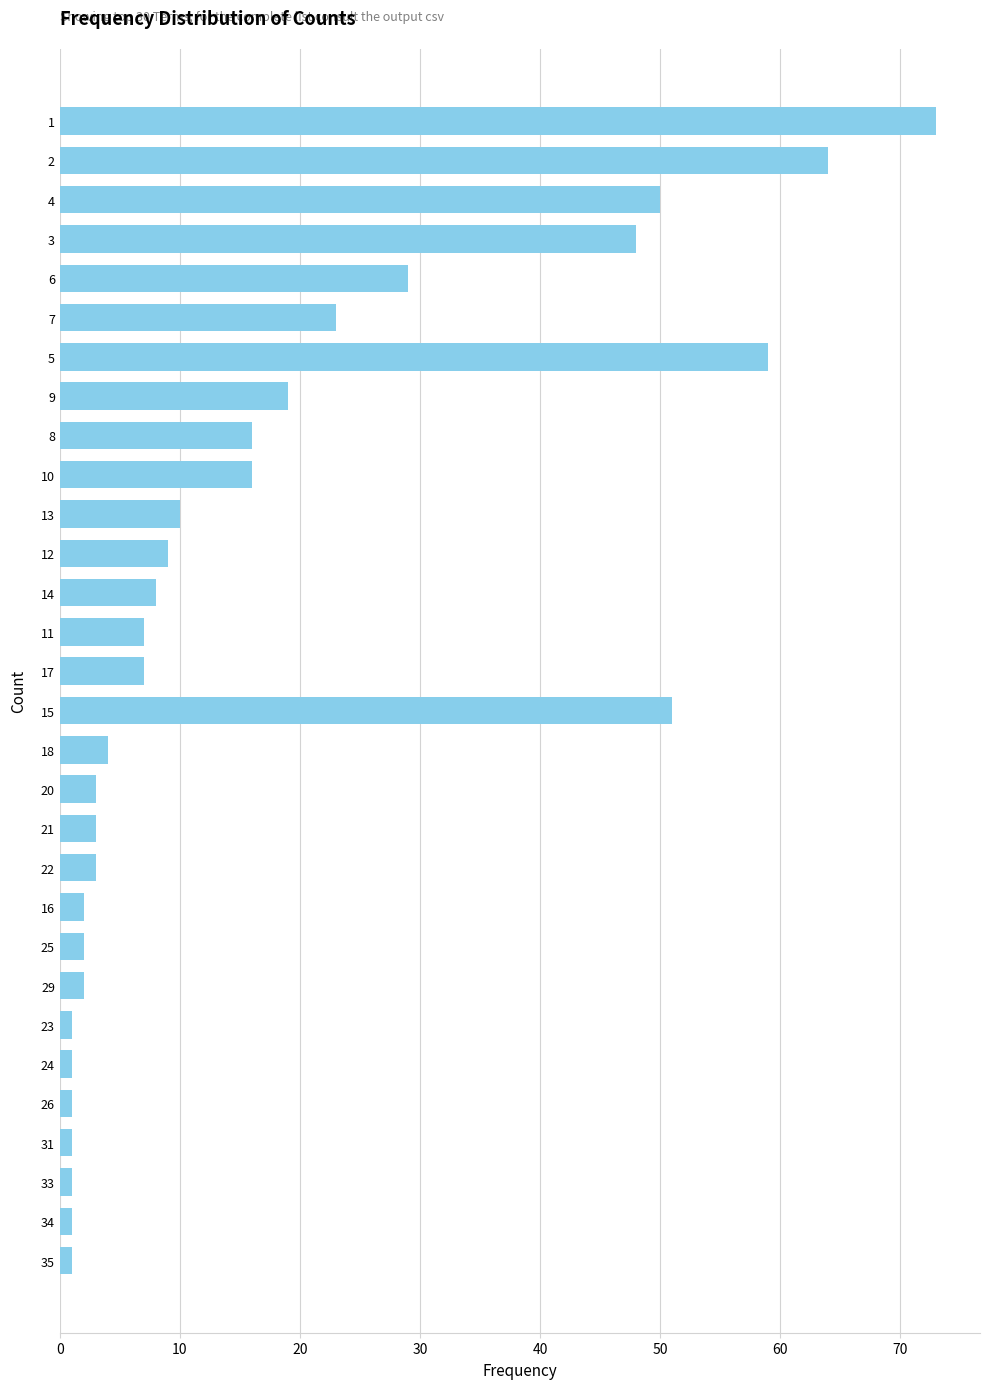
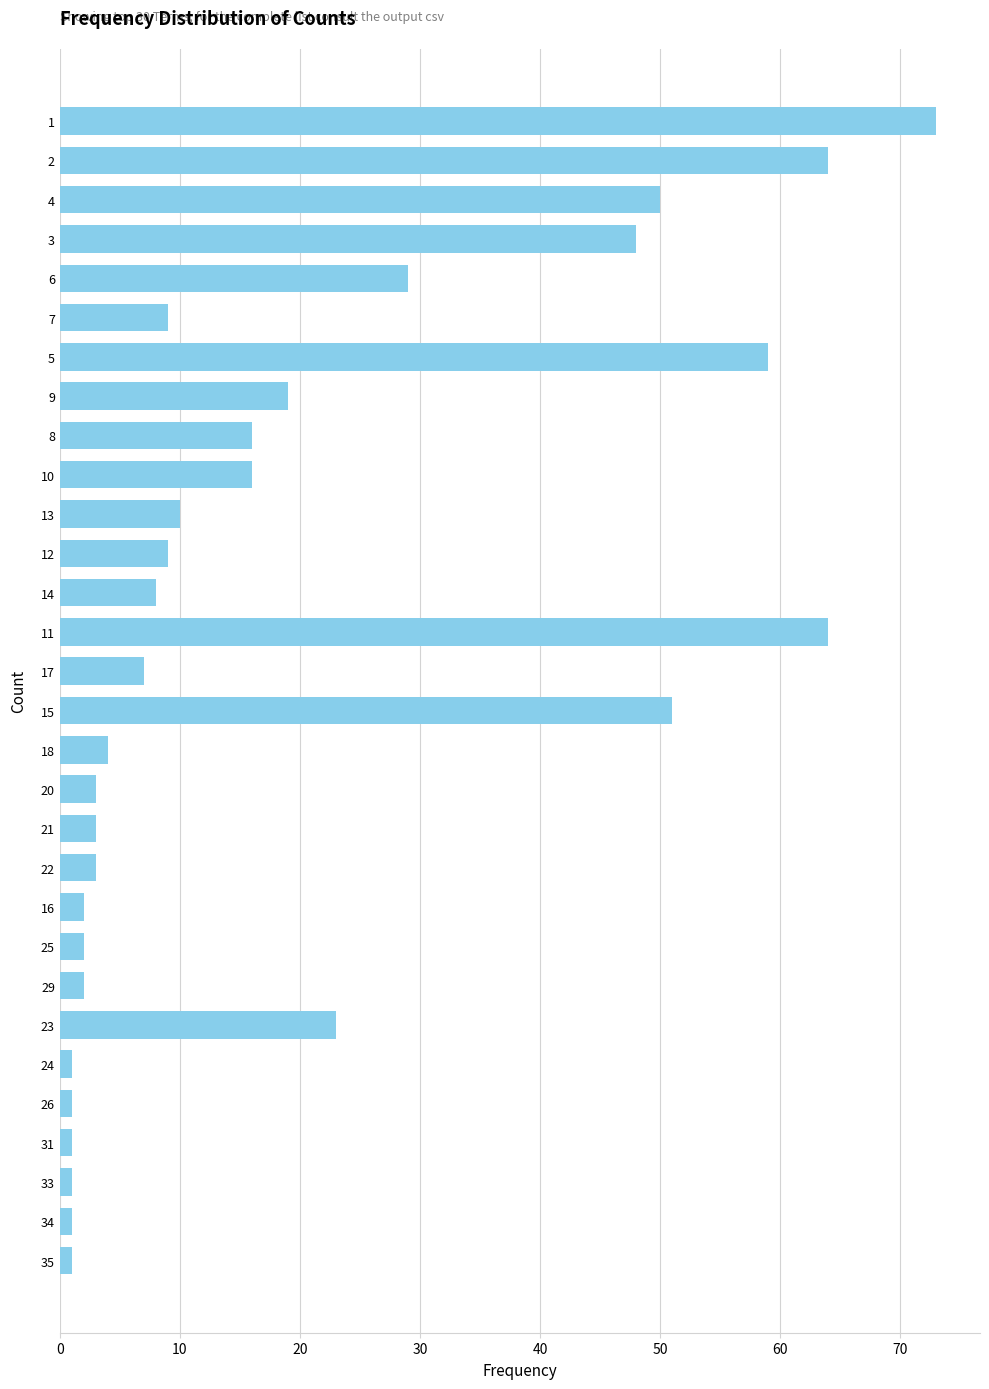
7: 23 -> 9
11: 7 -> 64
23: 1 -> 23
